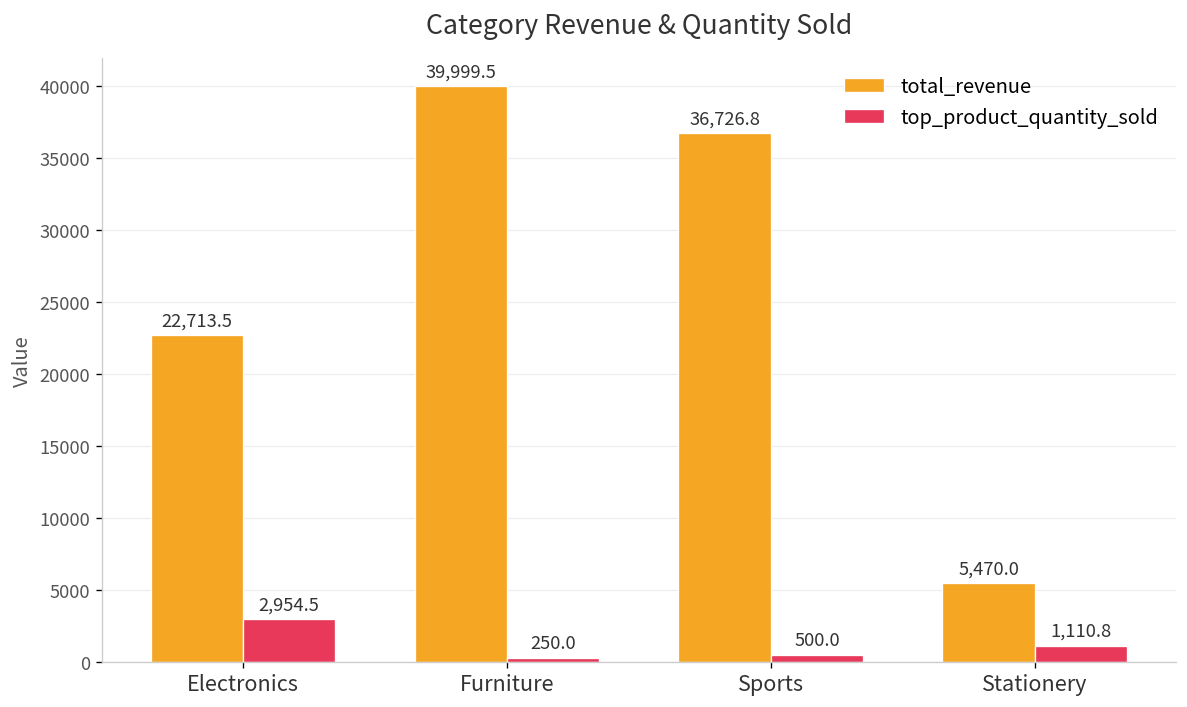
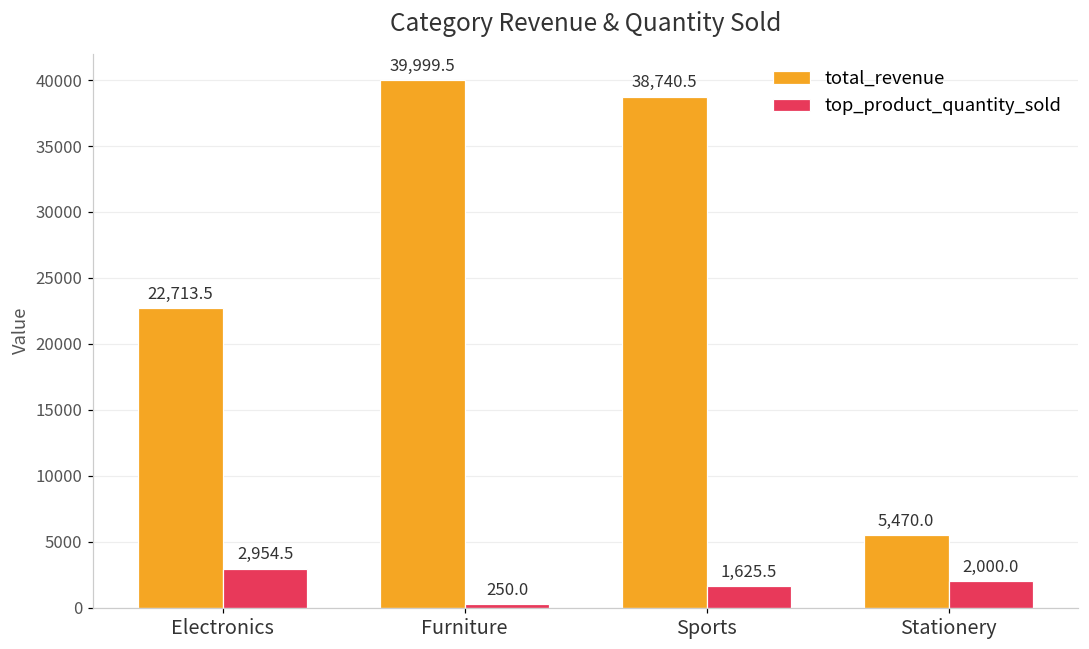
total_revenue, Sports: 36,726.8 -> 38,740.5
top_product_quantity_sold, Sports: 500.0 -> 1,625.5
top_product_quantity_sold, Stationery: 1,110.8 -> 2,000.0
